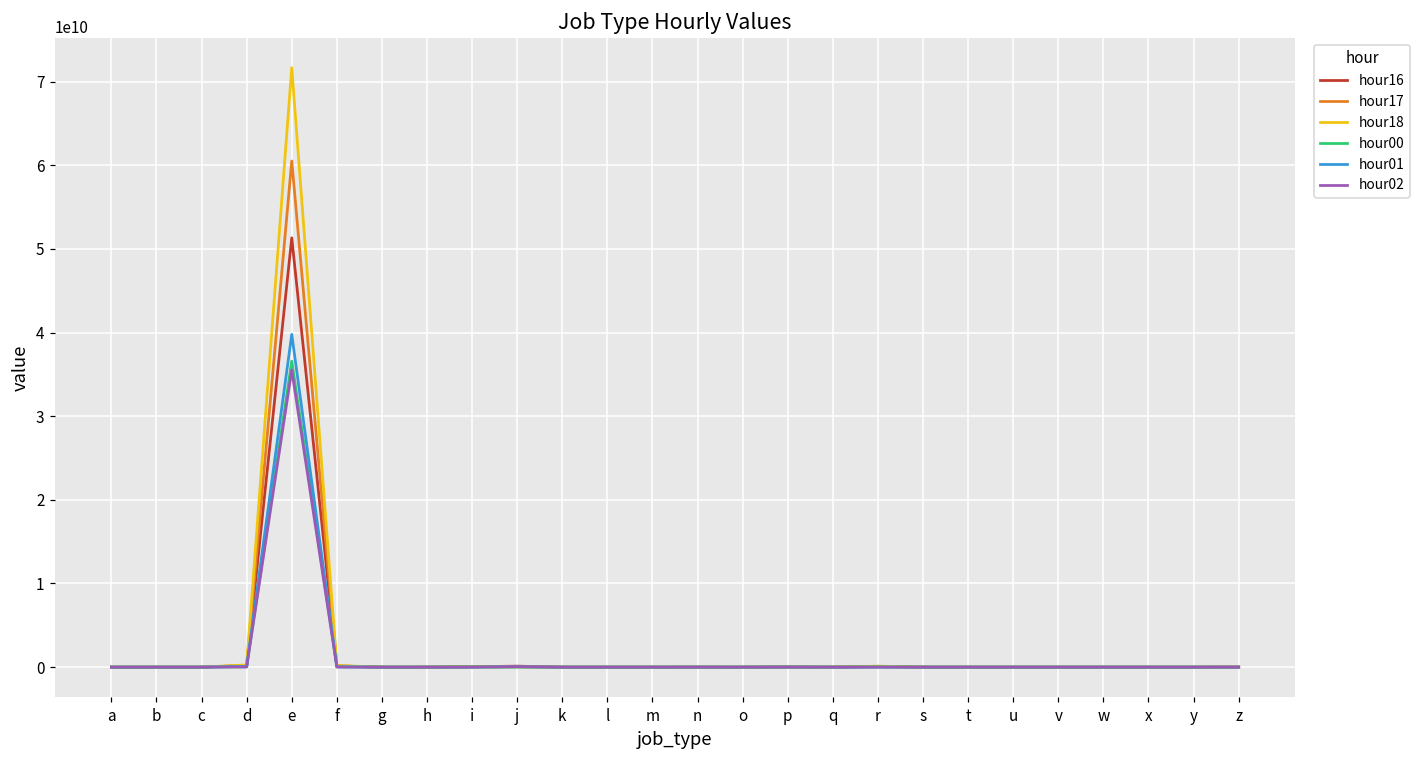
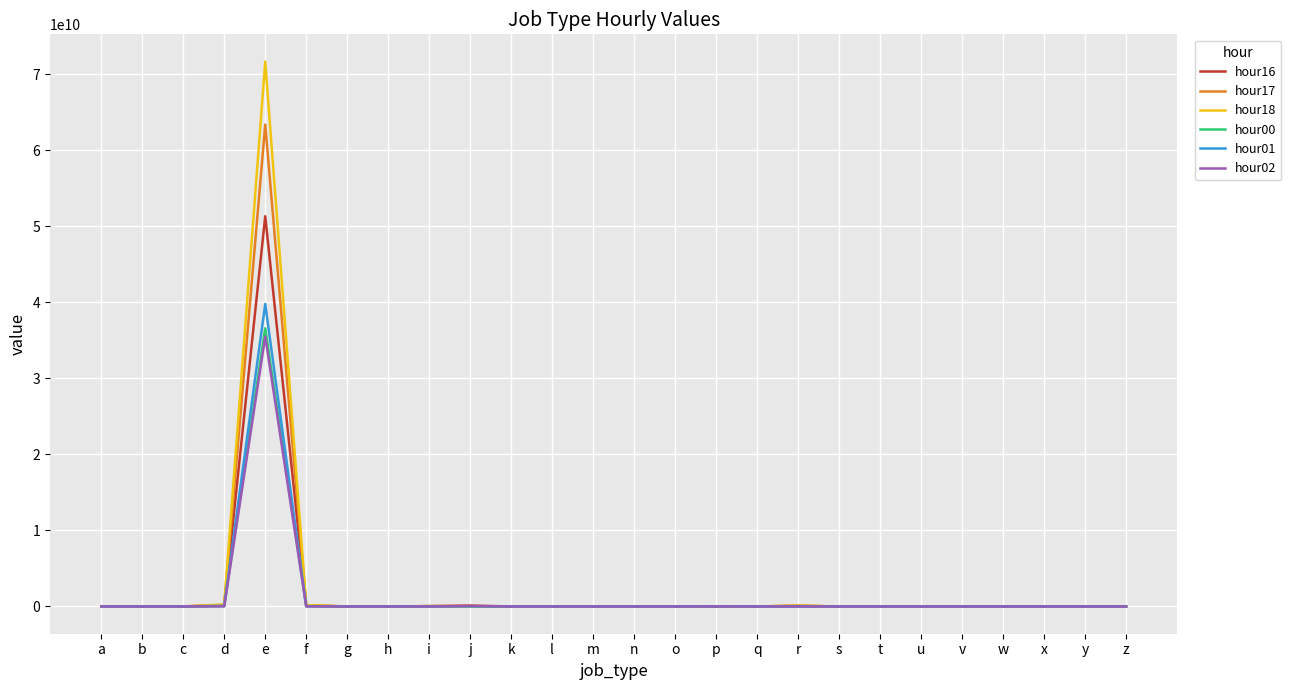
hour17, e: 61000000000 -> 63000000000
